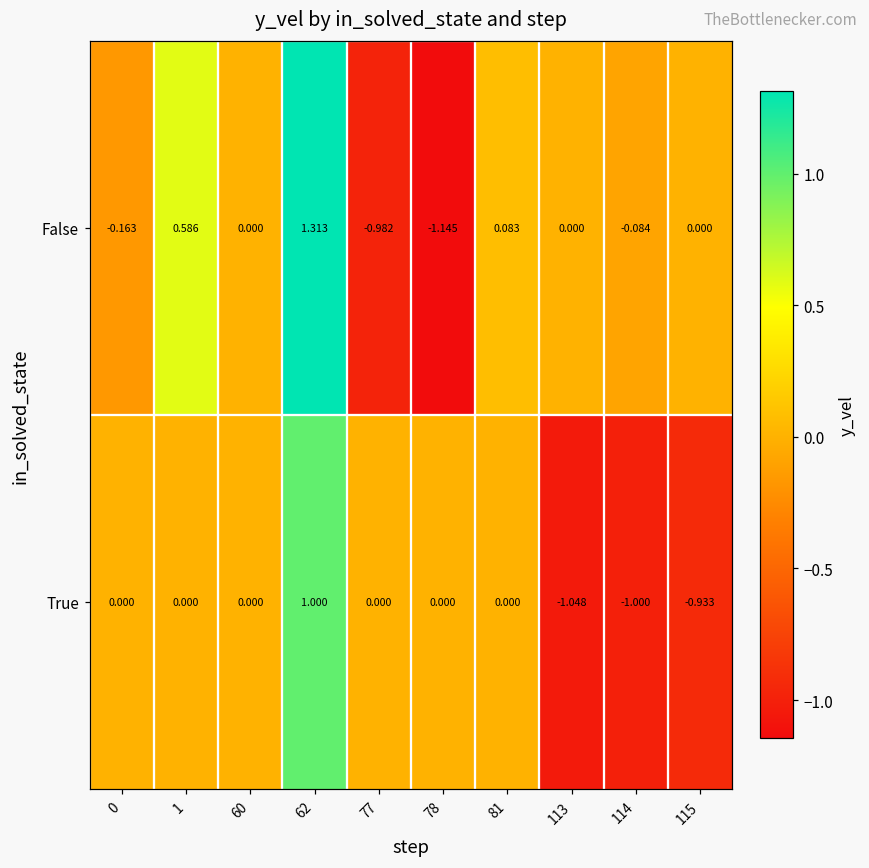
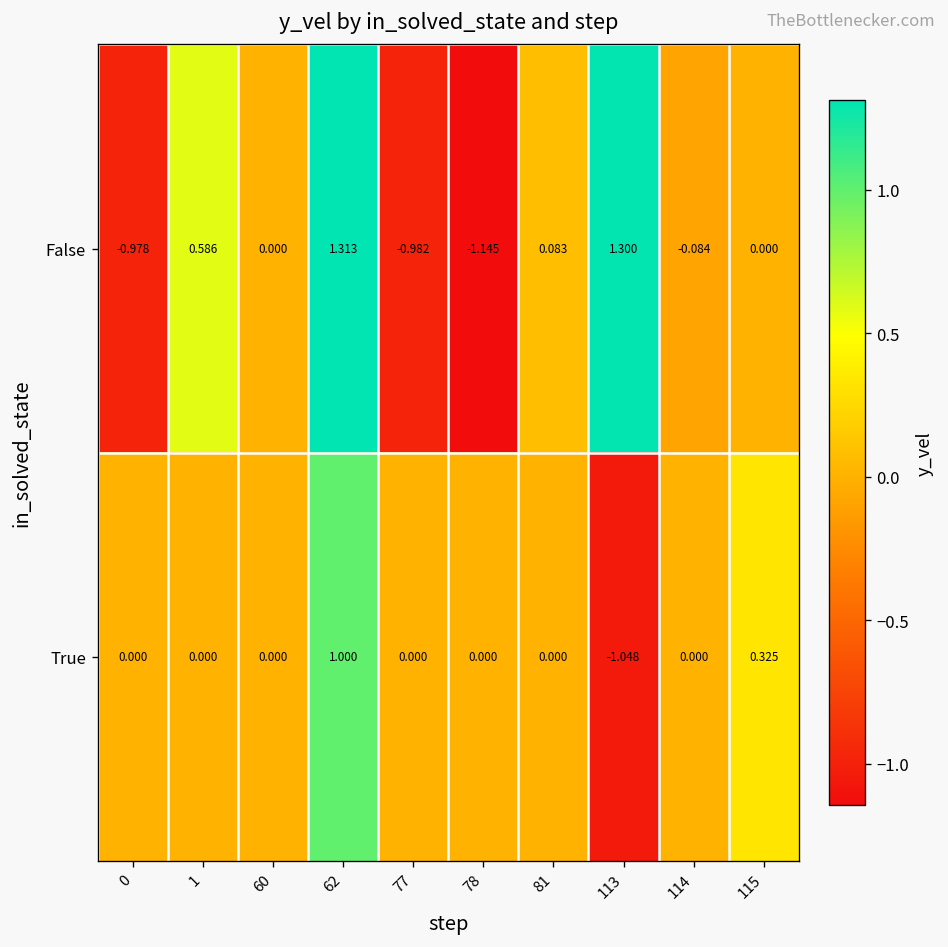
False, 0: -0.163 -> -0.978
False, 113: 0.000 -> 1.300
True, 114: -1.000 -> 0.000
True, 115: -0.933 -> 0.325
